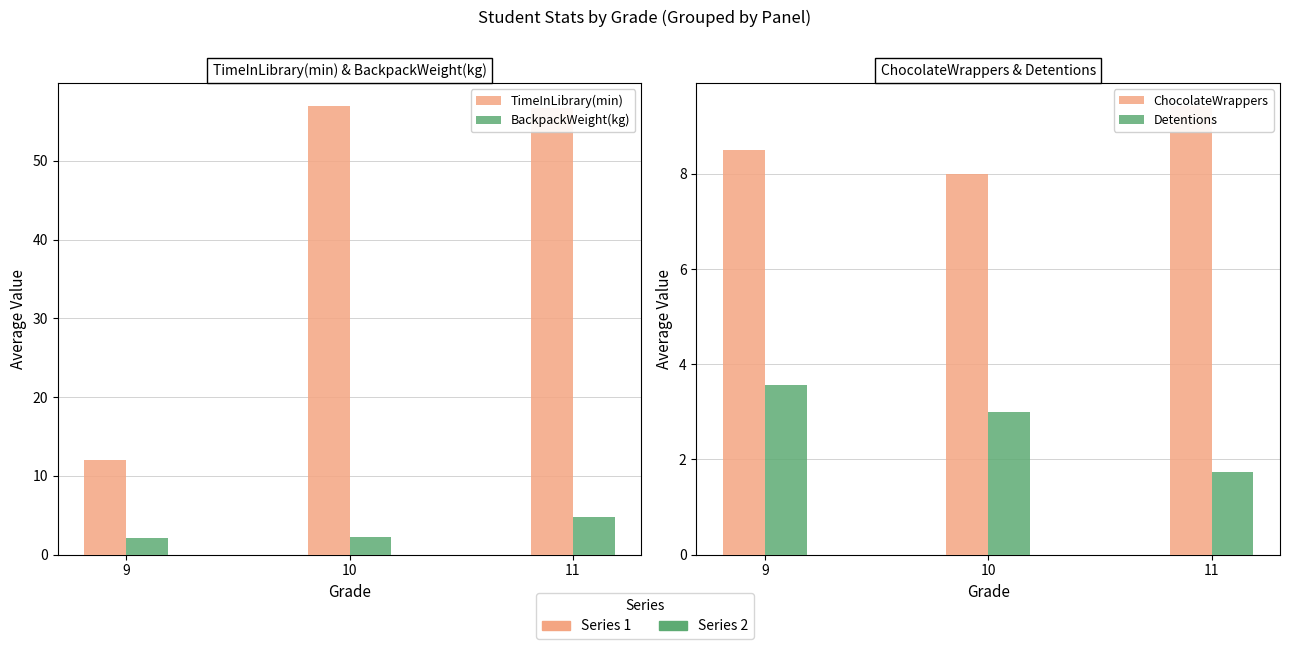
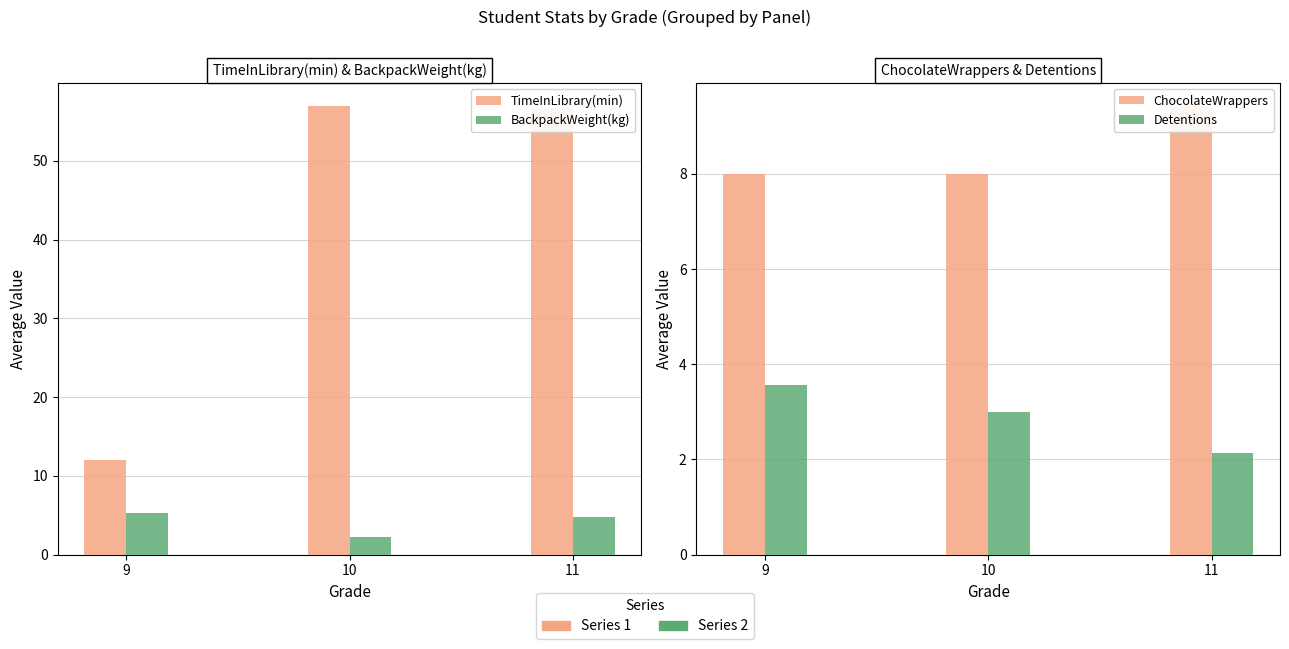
TimeInLibrary(min) & BackpackWeight(kg), BackpackWeight(kg), 9: 2 -> 5
ChocolateWrappers & Detentions, ChocolateWrappers, 9: 8.5 -> 8.0
ChocolateWrappers & Detentions, Detentions, 11: 1.7 -> 2.1
